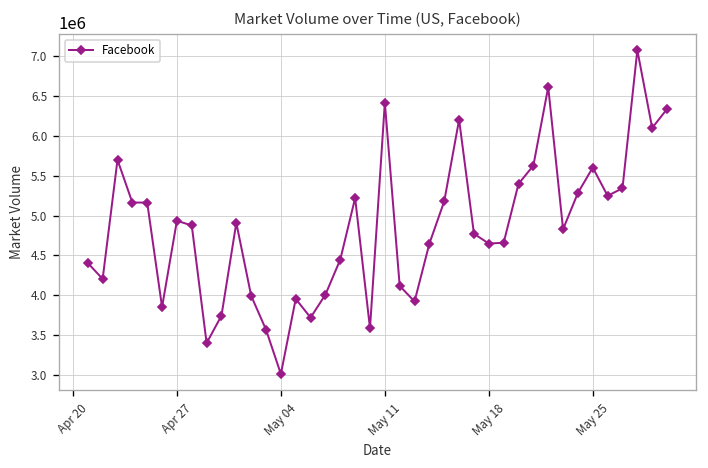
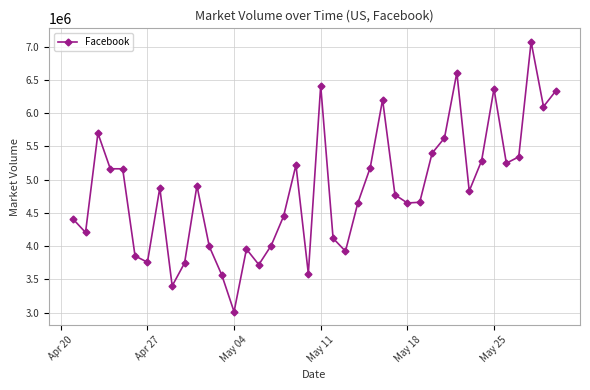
Apr 27: 4900000 -> 3800000
May 25: 5600000 -> 6400000
